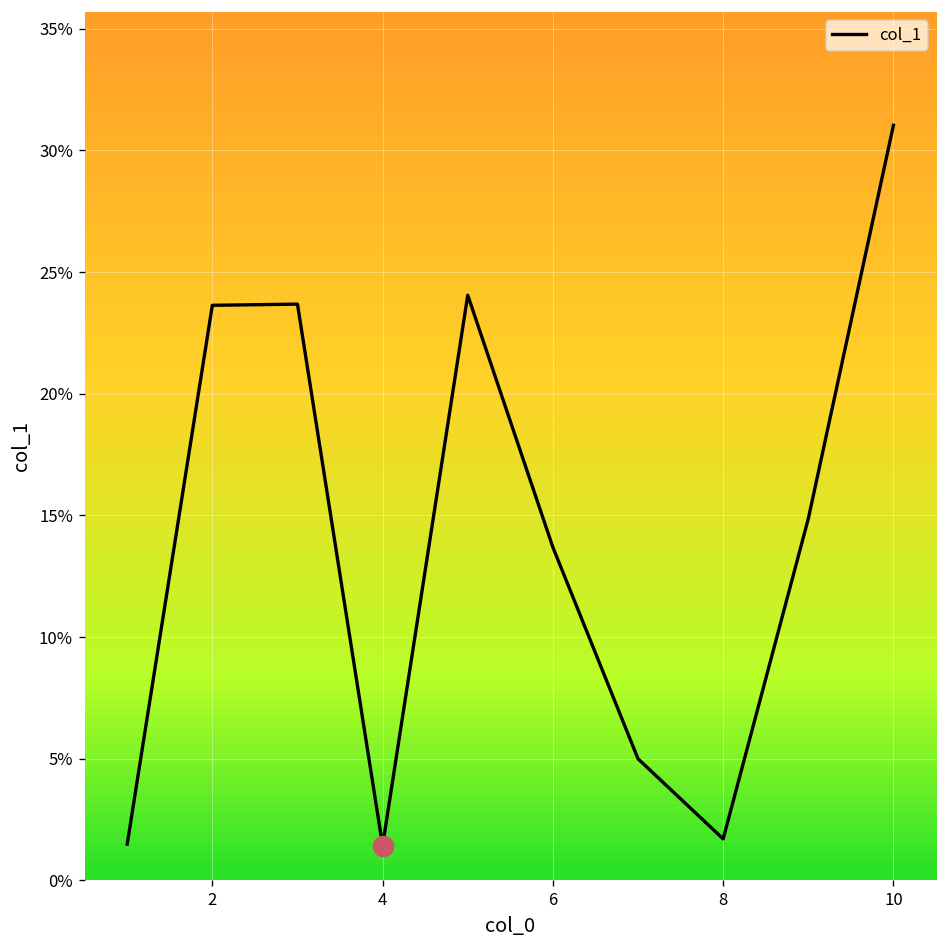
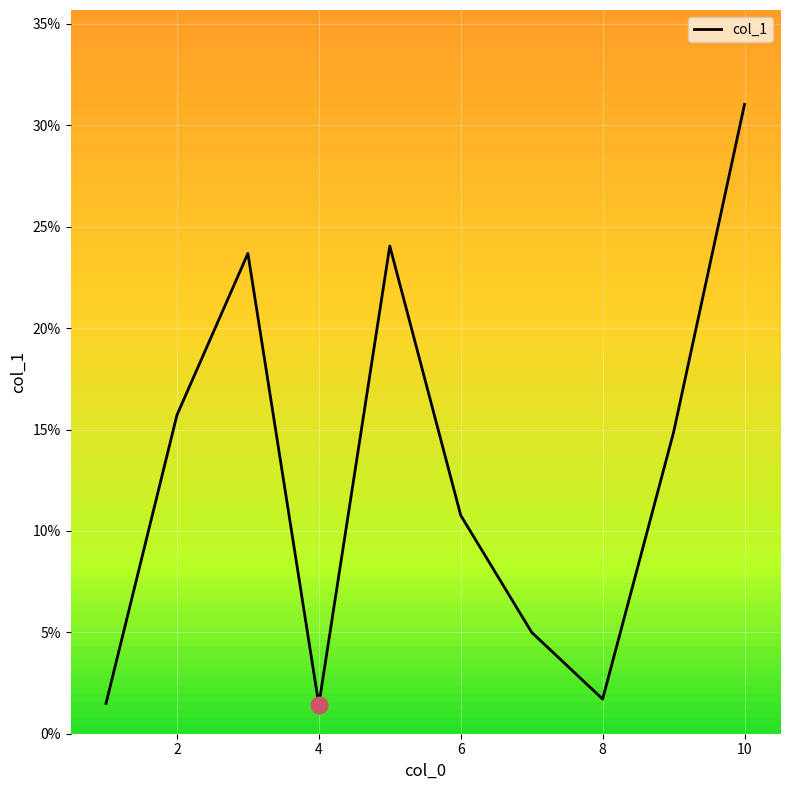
col_1, 2: 23.6% -> 15.7%
col_1, 6: 13.7% -> 10.8%
